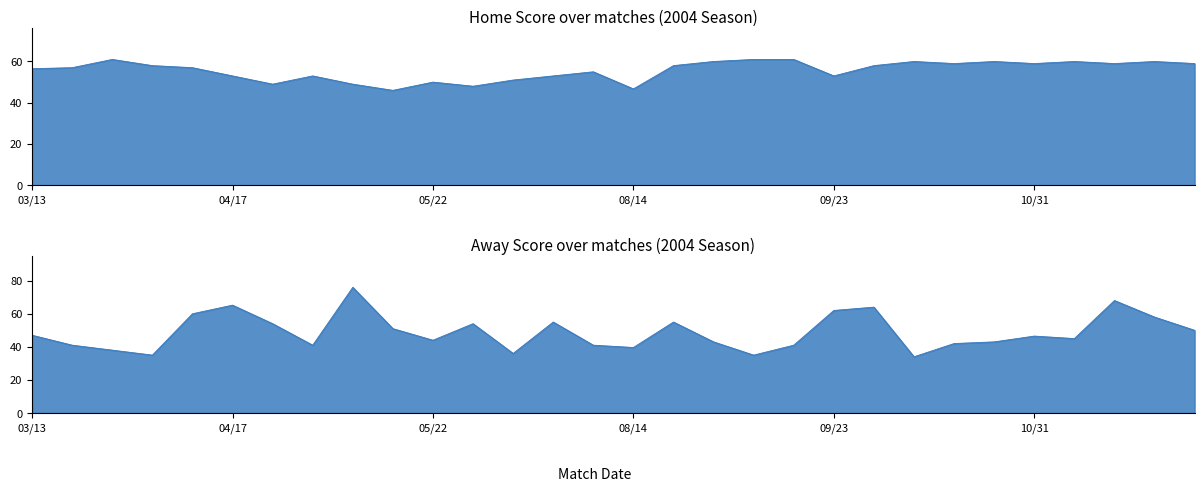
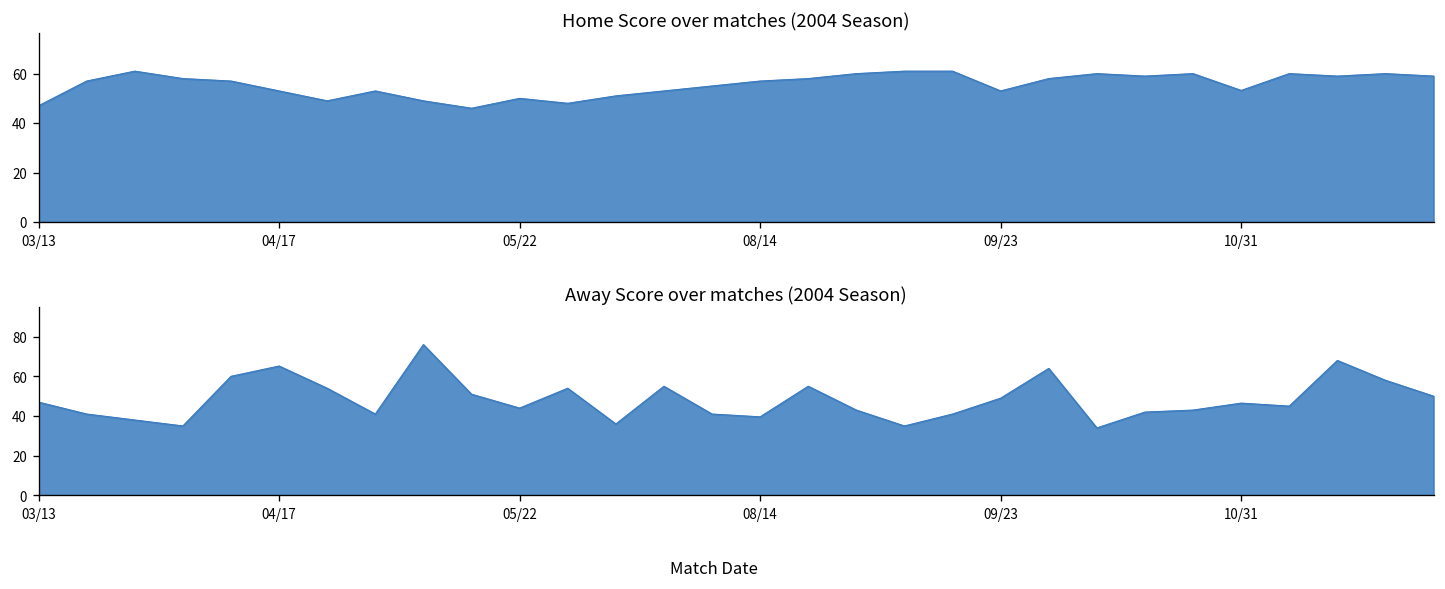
Home Score over matches (2004 Season), 03/13: 57 -> 47
Home Score over matches (2004 Season), 08/14: 47 -> 57
Home Score over matches (2004 Season), 10/31: 59 -> 53
Away Score over matches (2004 Season), 09/23: 62 -> 49
